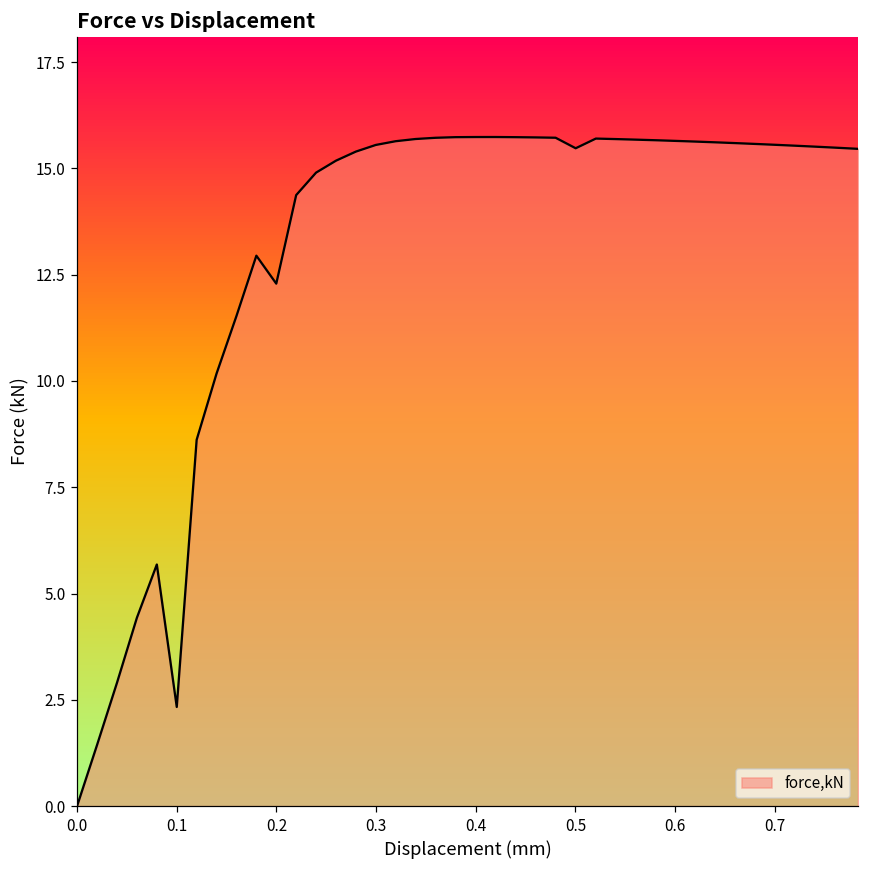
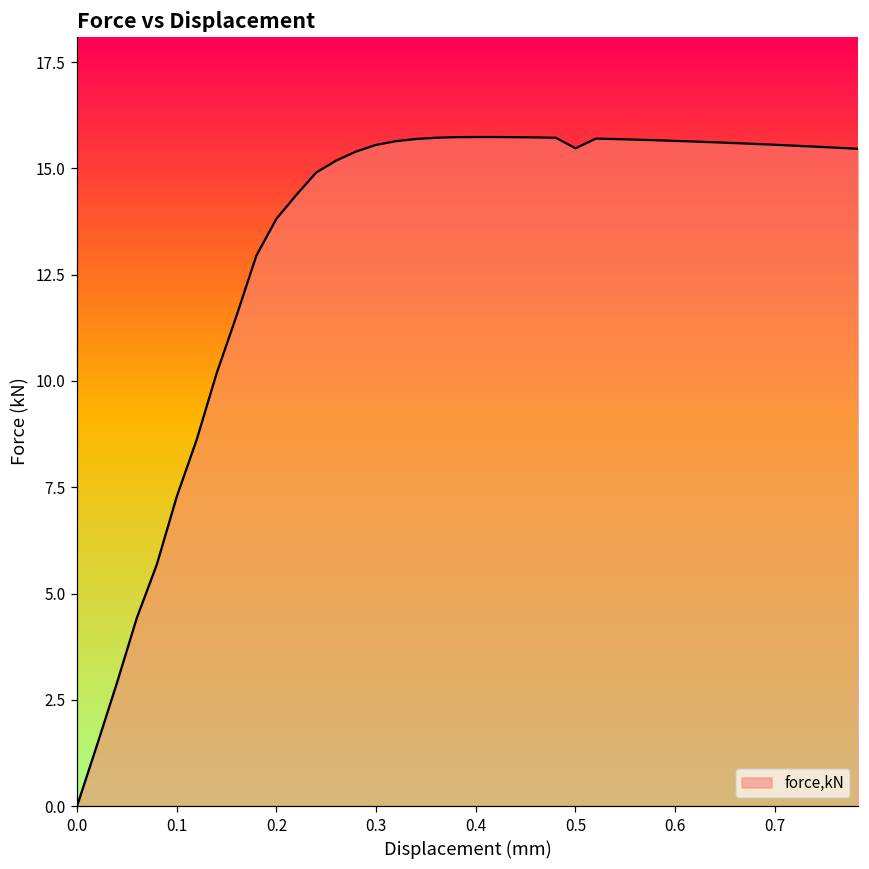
0.1: 2.3 -> 7.3
0.2: 12.3 -> 13.8
